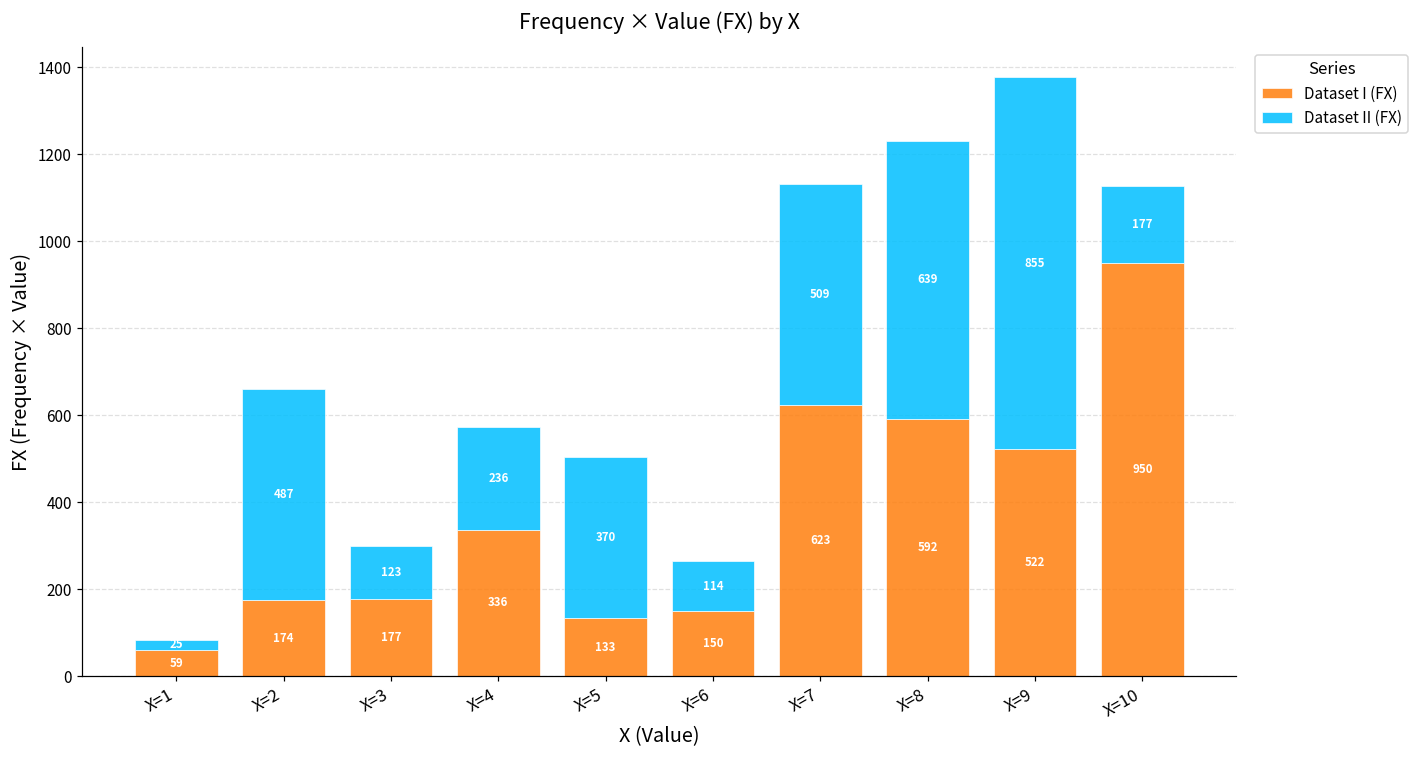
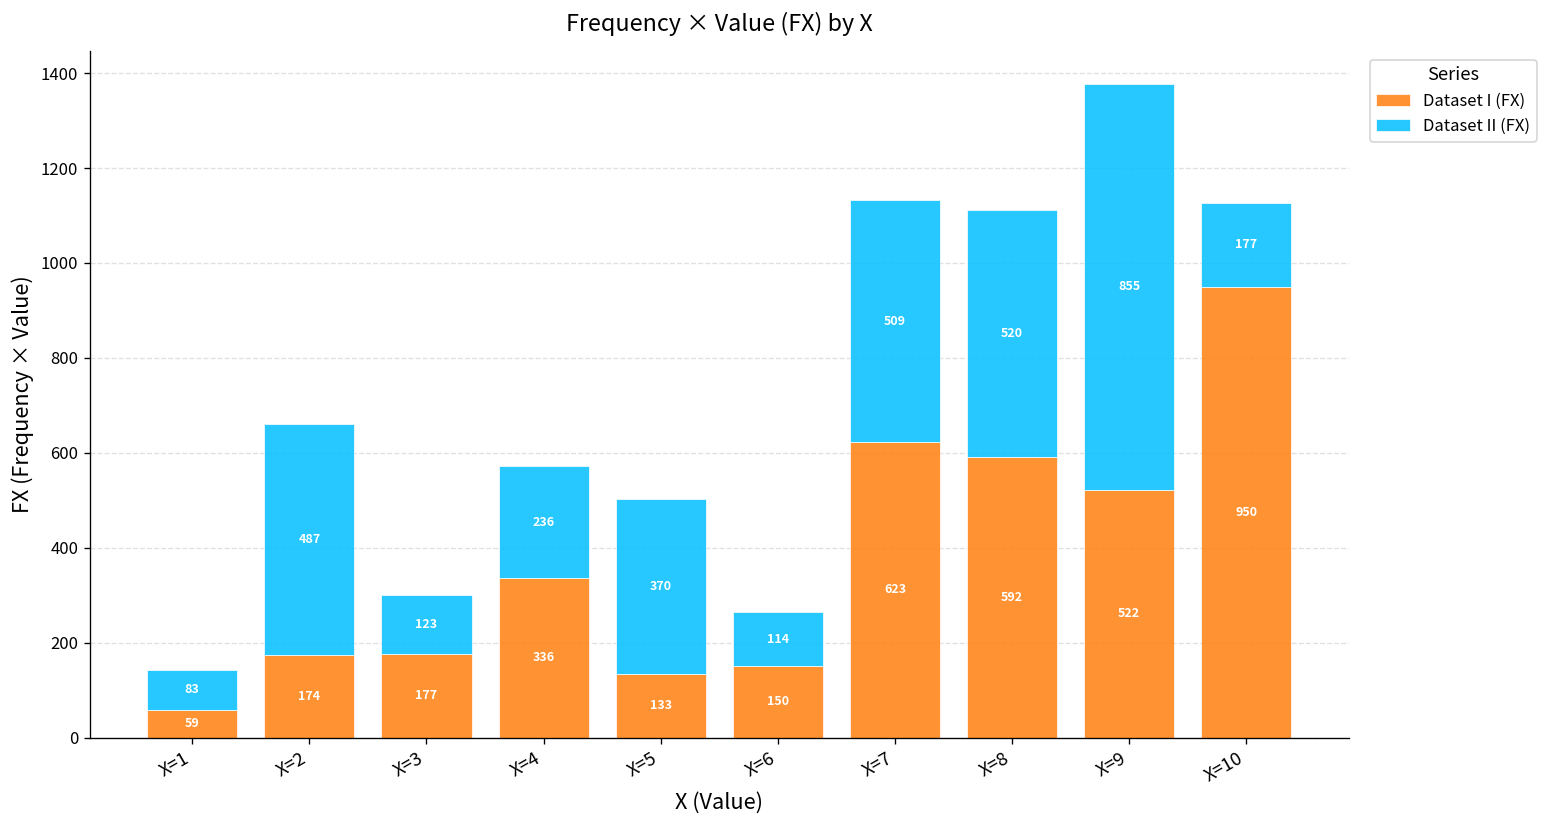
Dataset II (FX), X=1: 25 -> 83
Dataset II (FX), X=8: 639 -> 520
